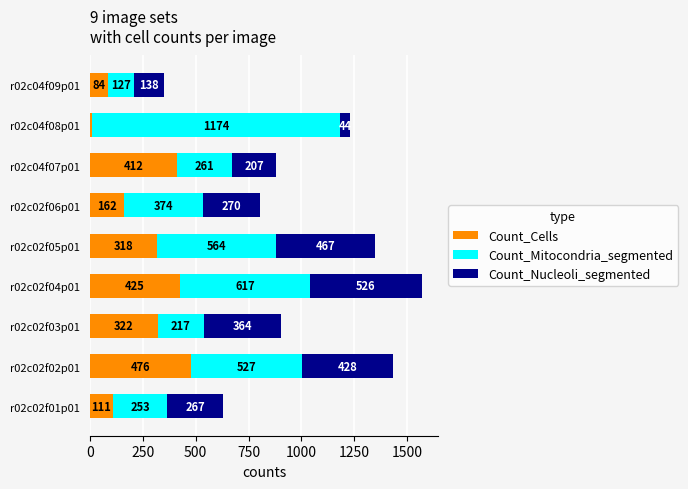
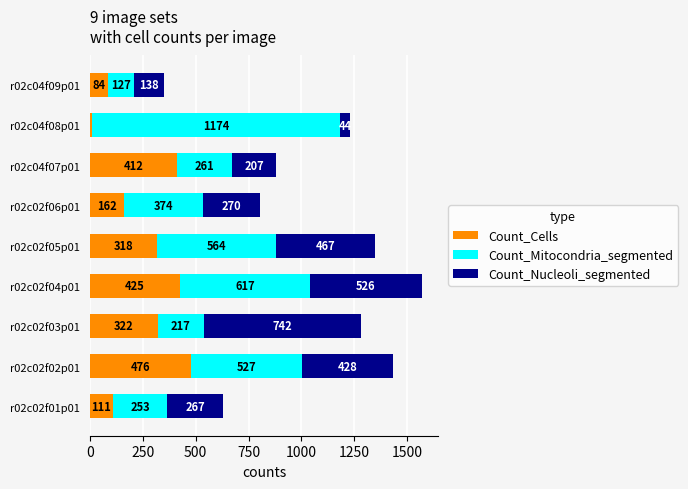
Count_Nucleoli_segmented, r02c02f03p01: 364 -> 742
